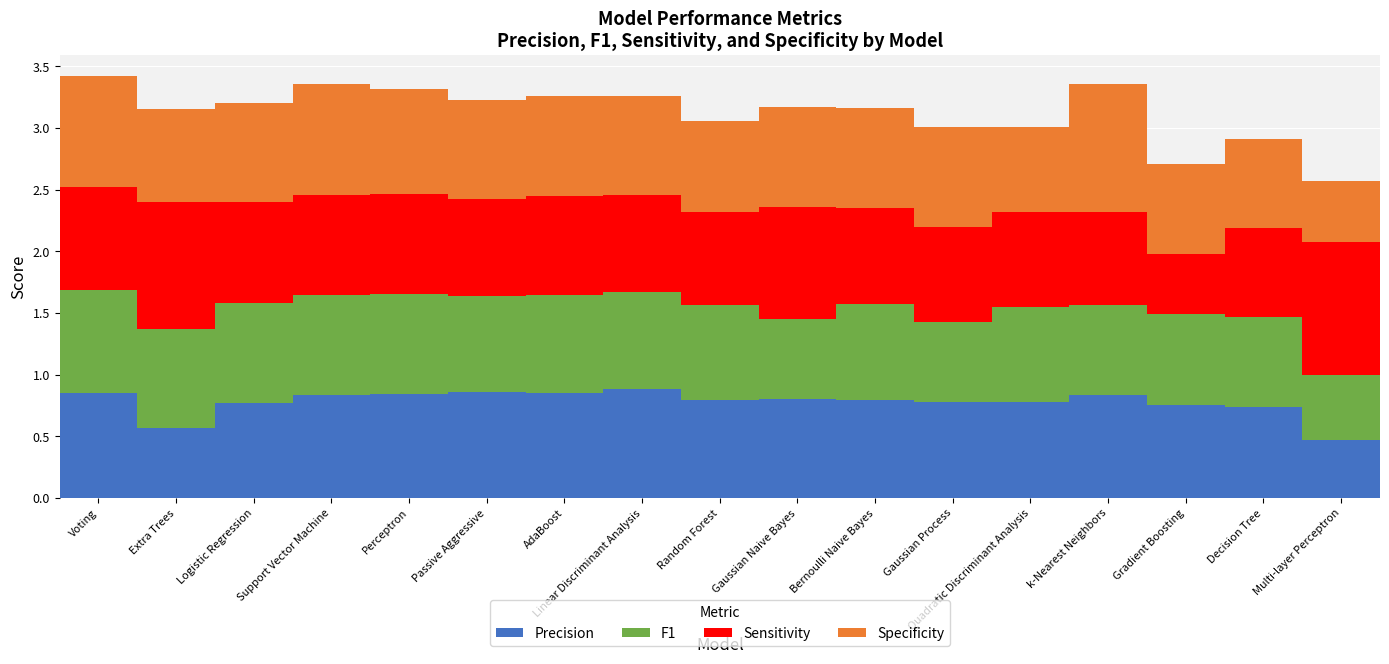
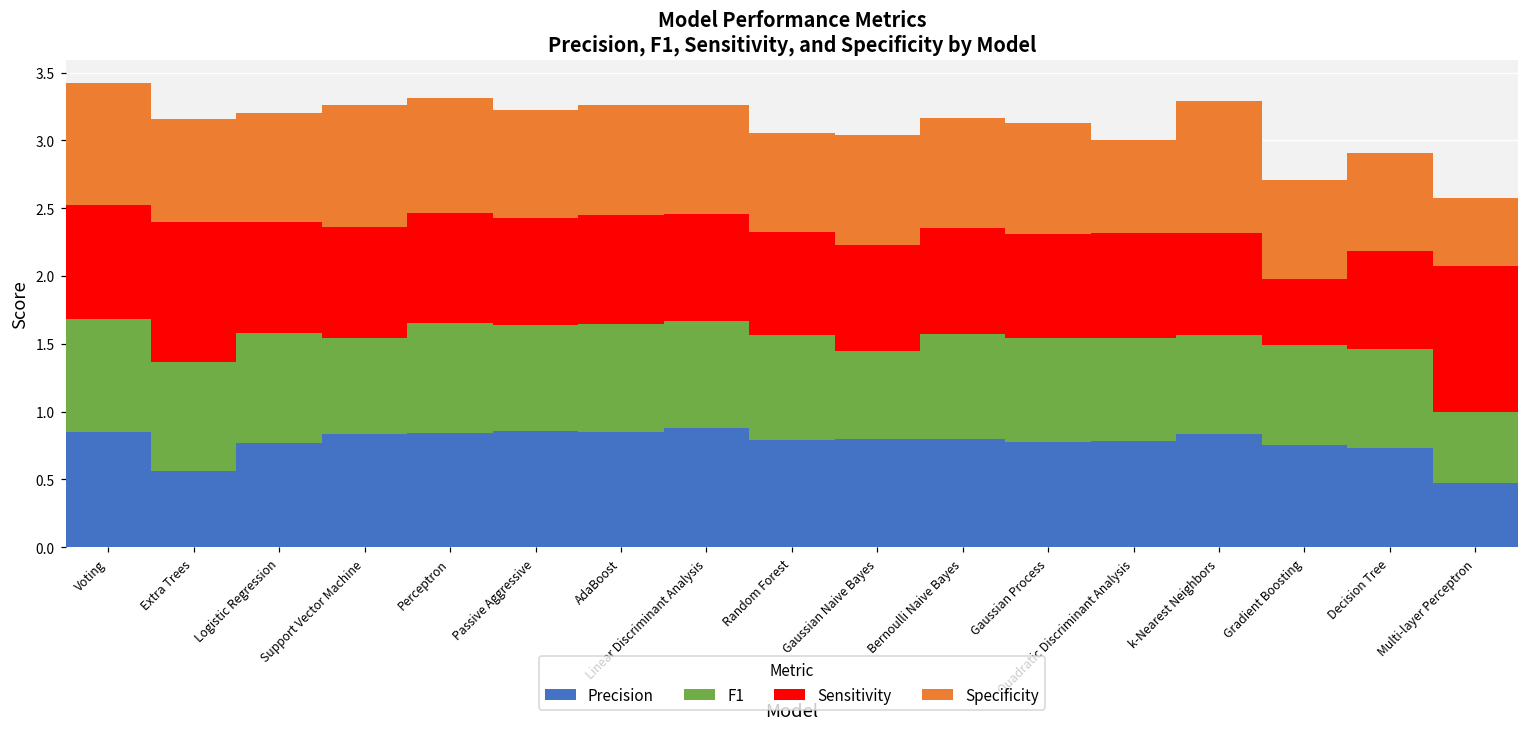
F1, Support Vector Machine: 0.81 -> 0.71
Sensitivity, Gaussian Naive Bayes: 0.91 -> 0.78
F1, Gaussian Process: 0.65 -> 0.77
Specificity, k-Nearest Neighbors: 1.04 -> 0.98
